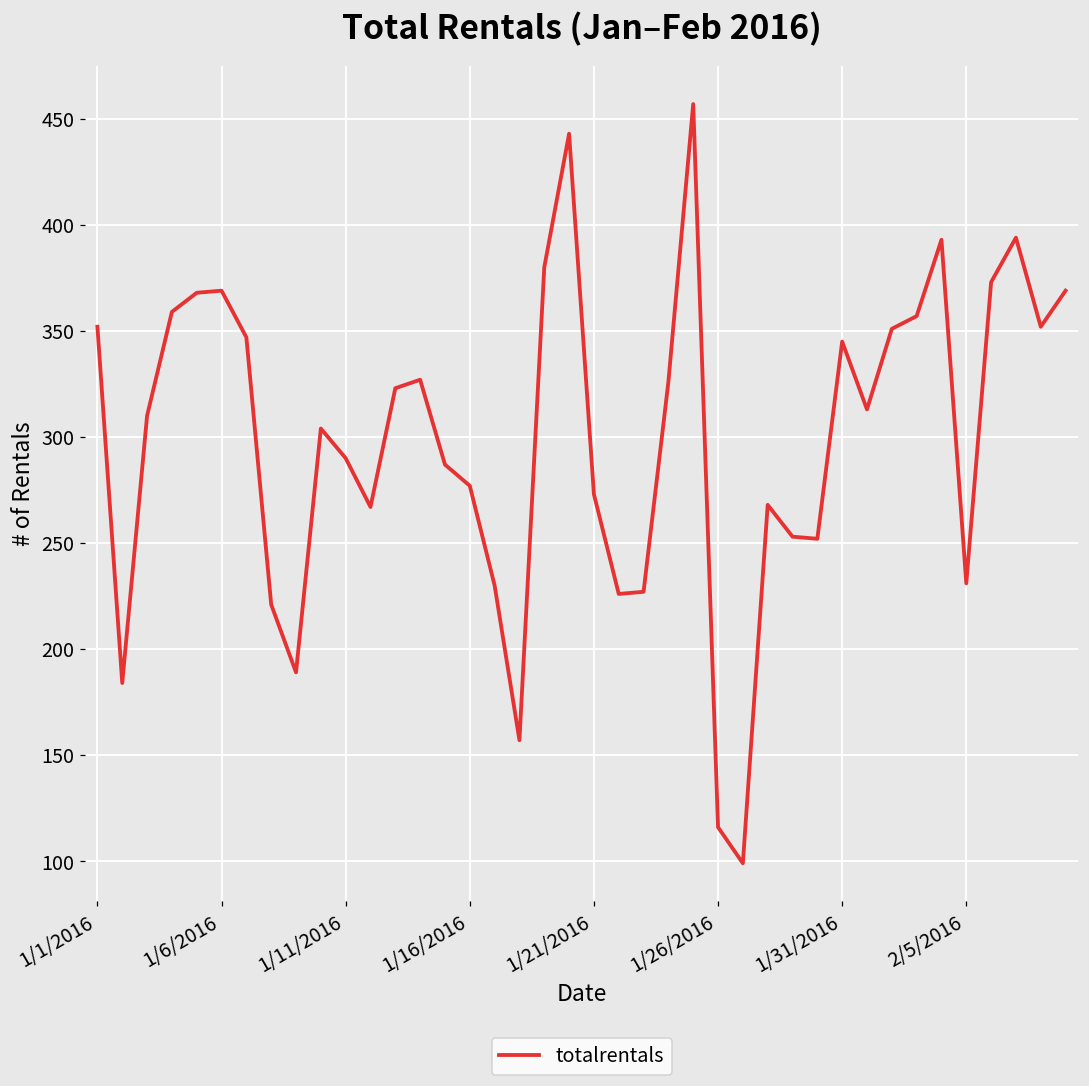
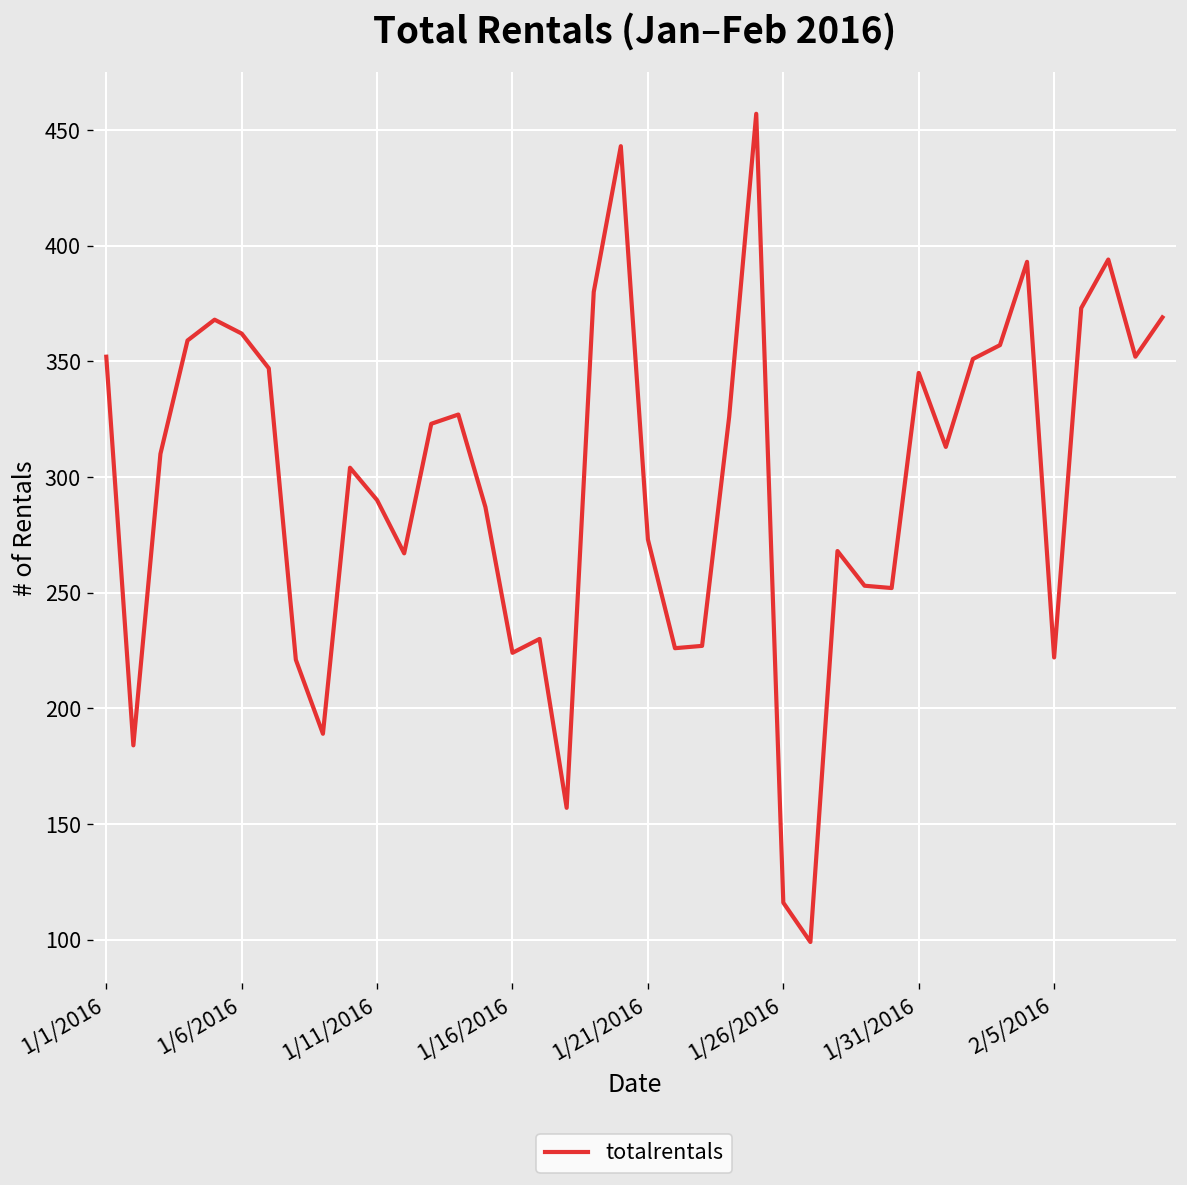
1/6/2016: 369 -> 362
1/16/2016: 277 -> 224
2/5/2016: 231 -> 222
